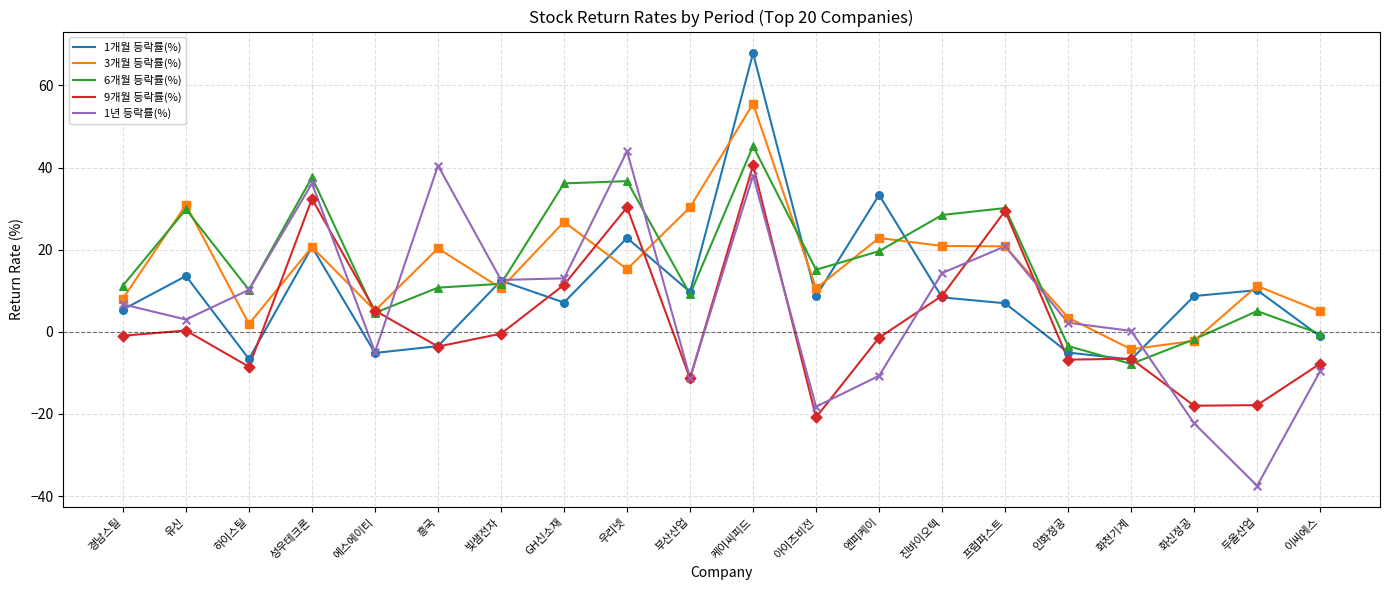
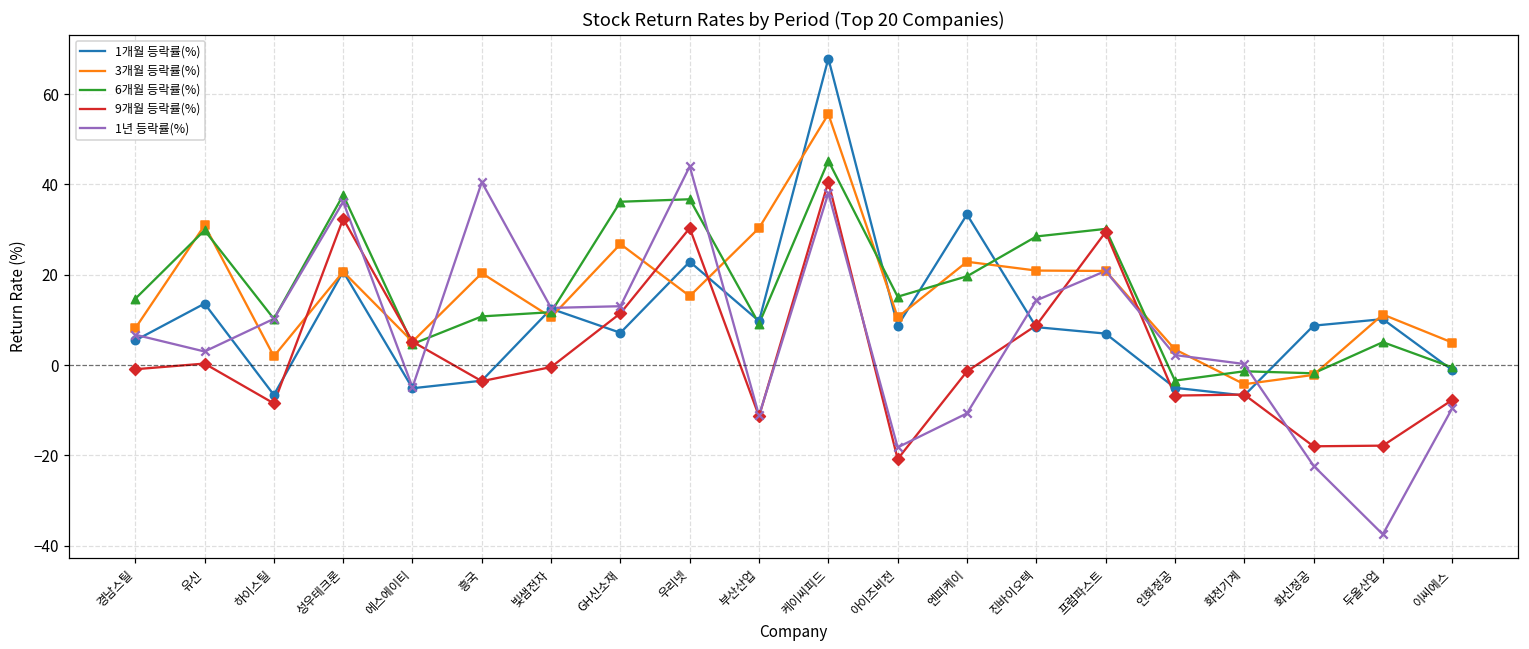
6개월 등락률(%), 경남스틸: 11 -> 15
6개월 등락률(%), 화천기계: -8 -> -1
